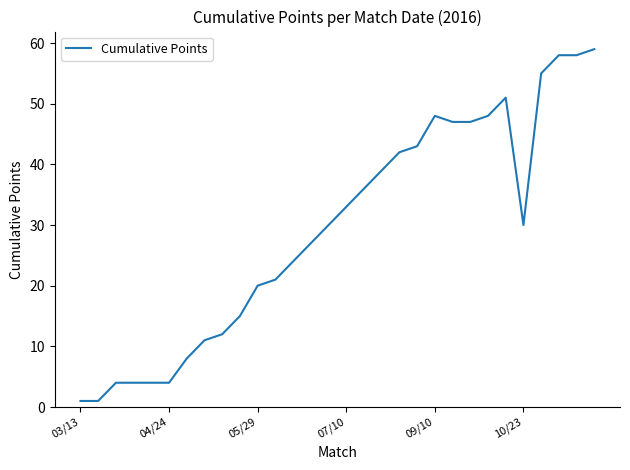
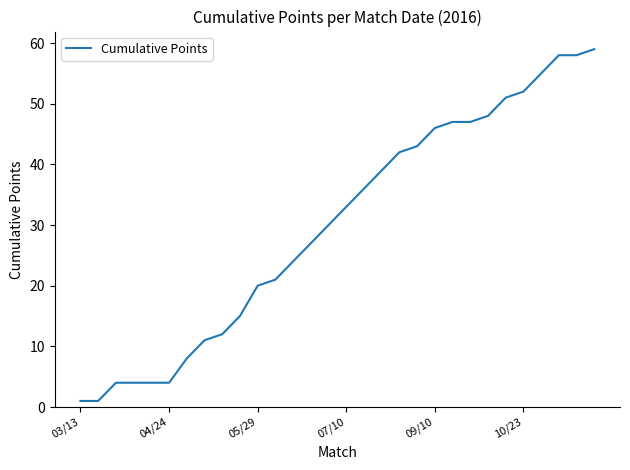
09/10: 48 -> 46
10/23: 30 -> 52
